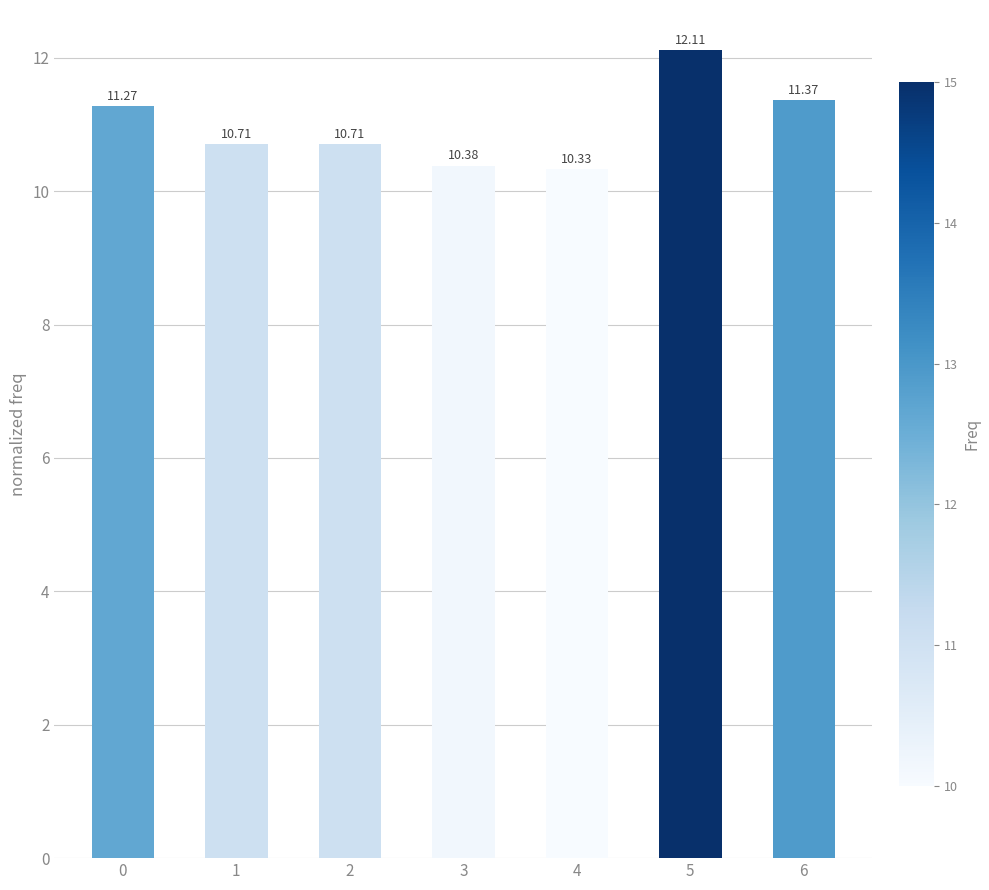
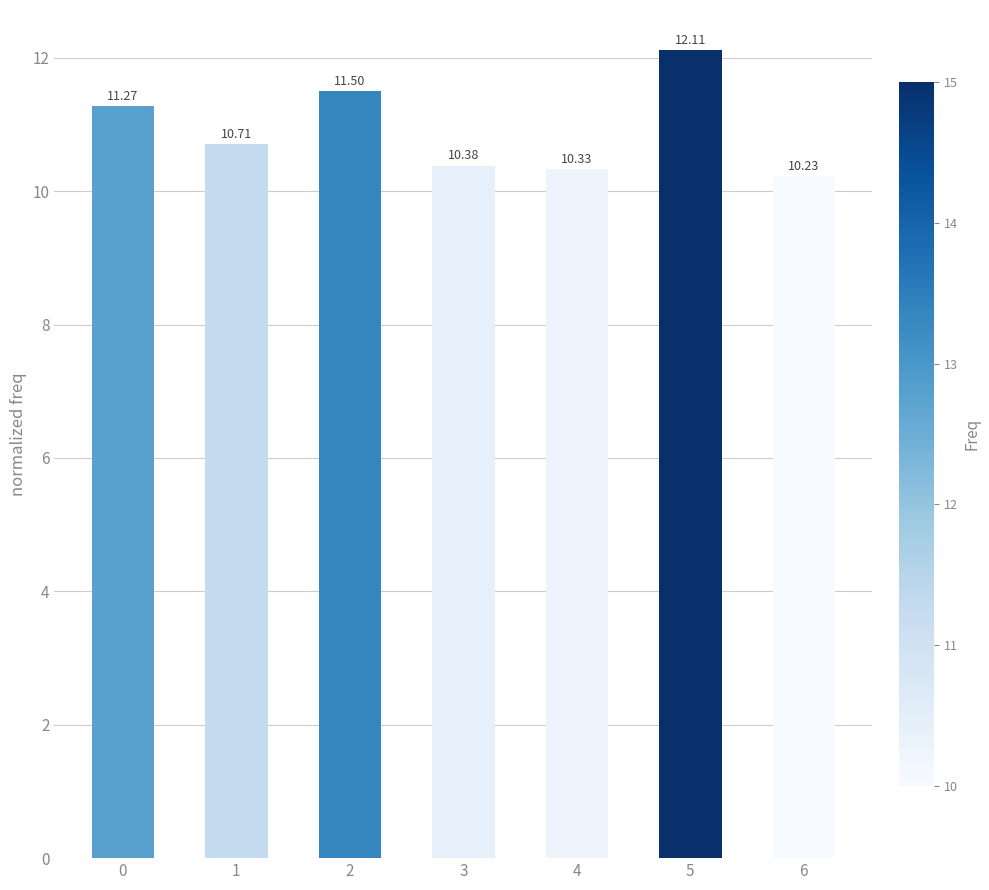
2: 10.71 -> 11.50
6: 11.37 -> 10.23
